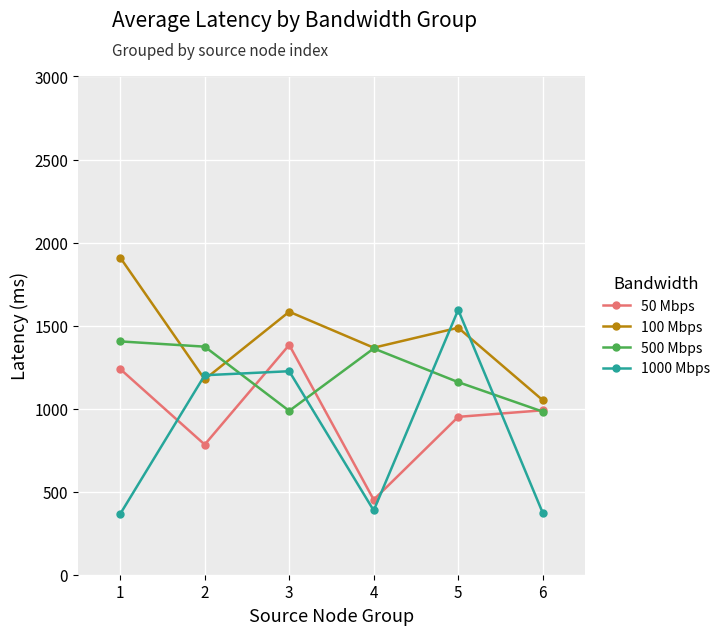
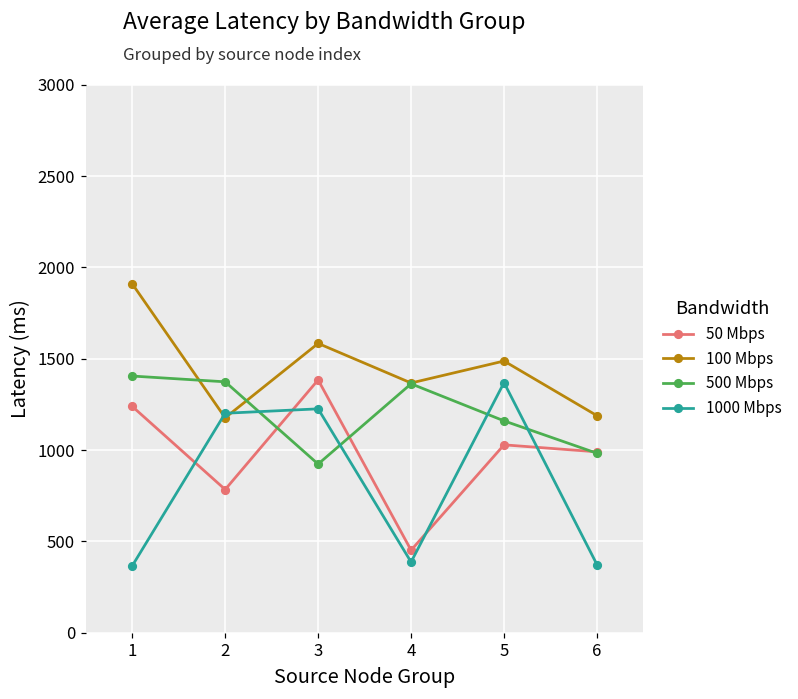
500 Mbps, 3: 990 -> 920
50 Mbps, 5: 950 -> 1030
1000 Mbps, 5: 1590 -> 1370
100 Mbps, 6: 1050 -> 1190
